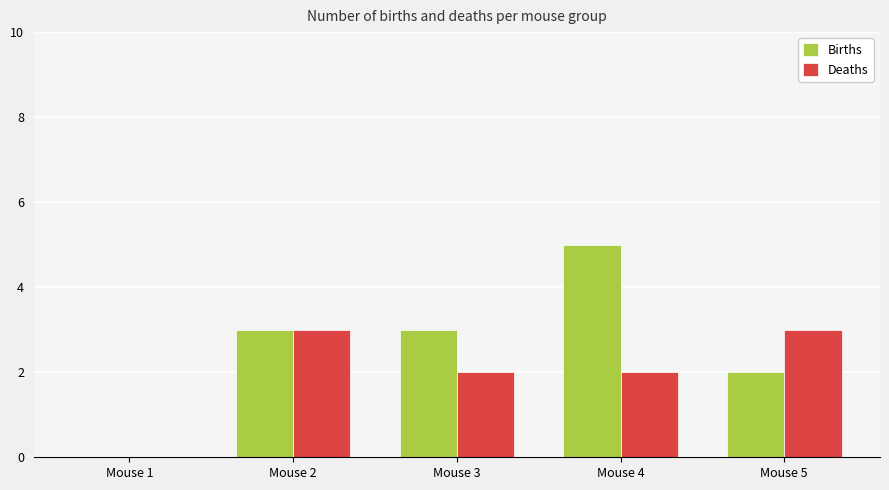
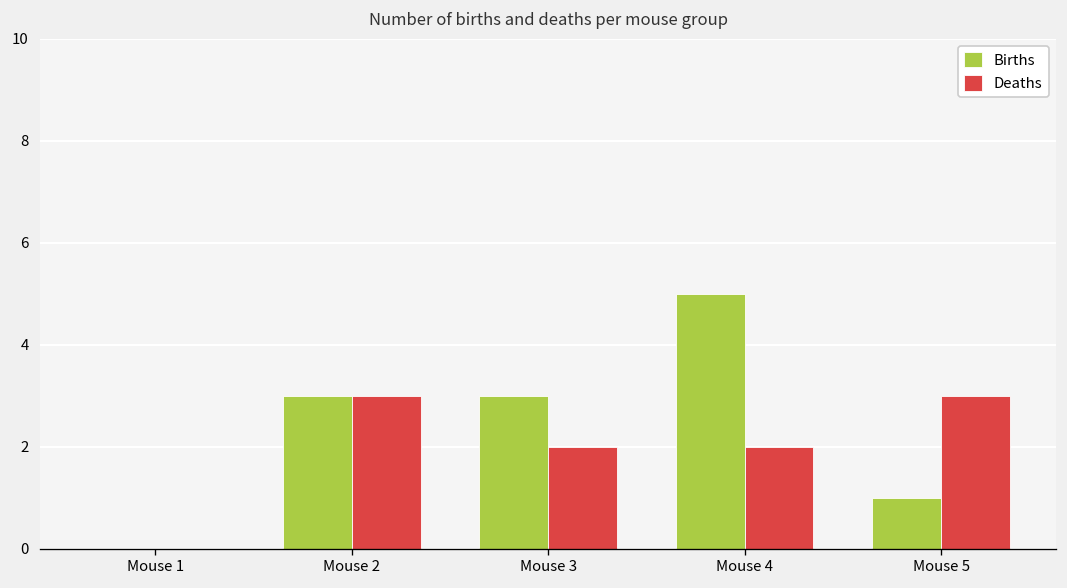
Births, Mouse 5: 2 -> 1
